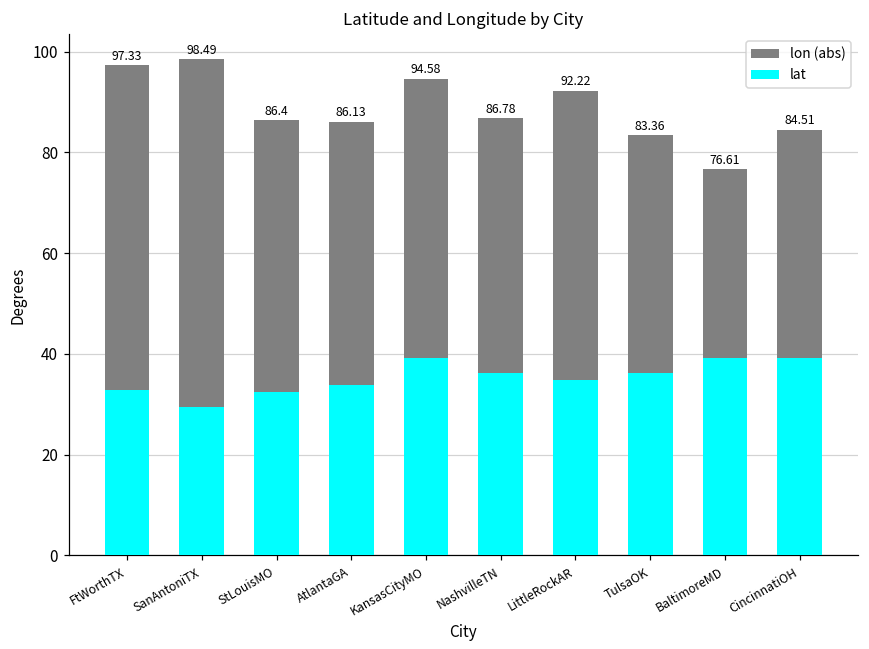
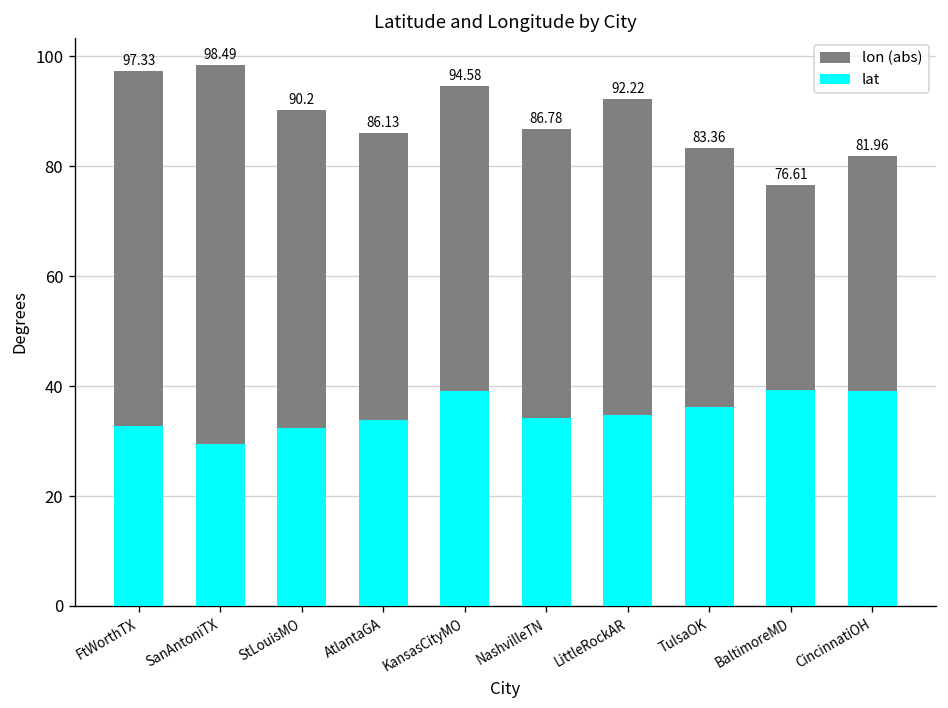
lon (abs), StLouisMO: 86.4 -> 90.2
lat, NashvilleTN: 36 -> 34
lon (abs), CincinnatiOH: 84.51 -> 81.96
